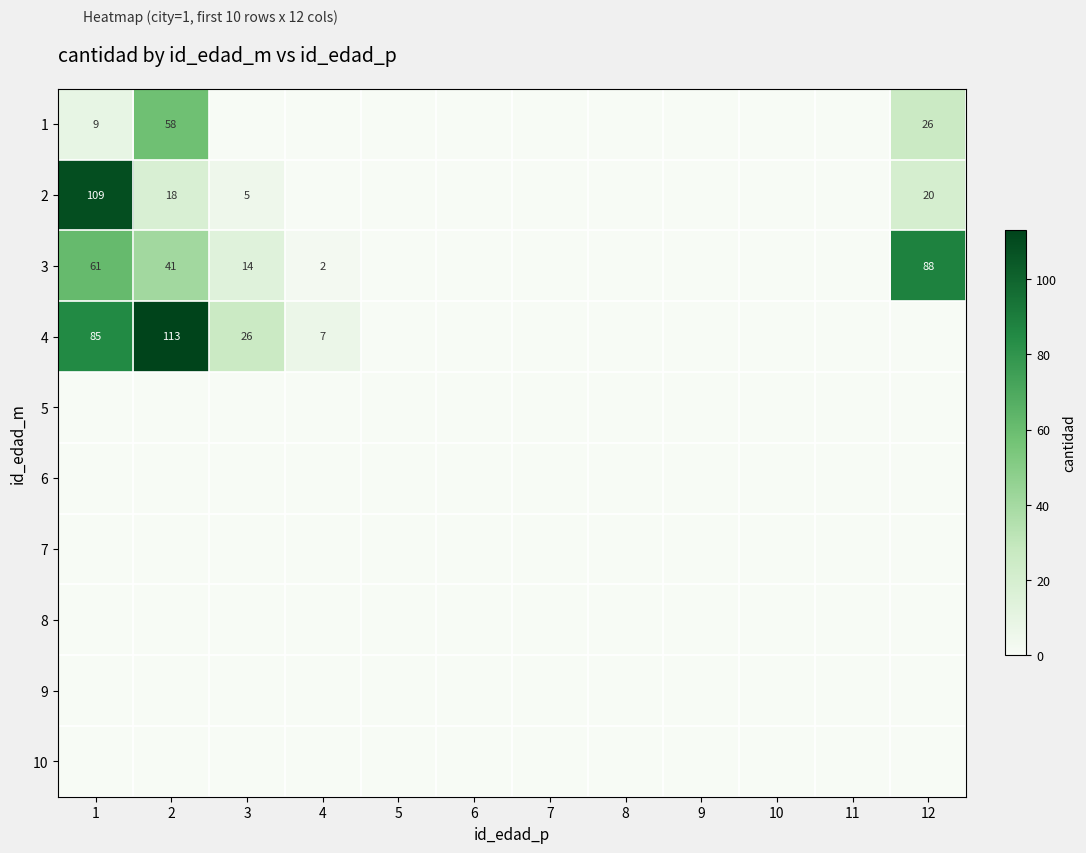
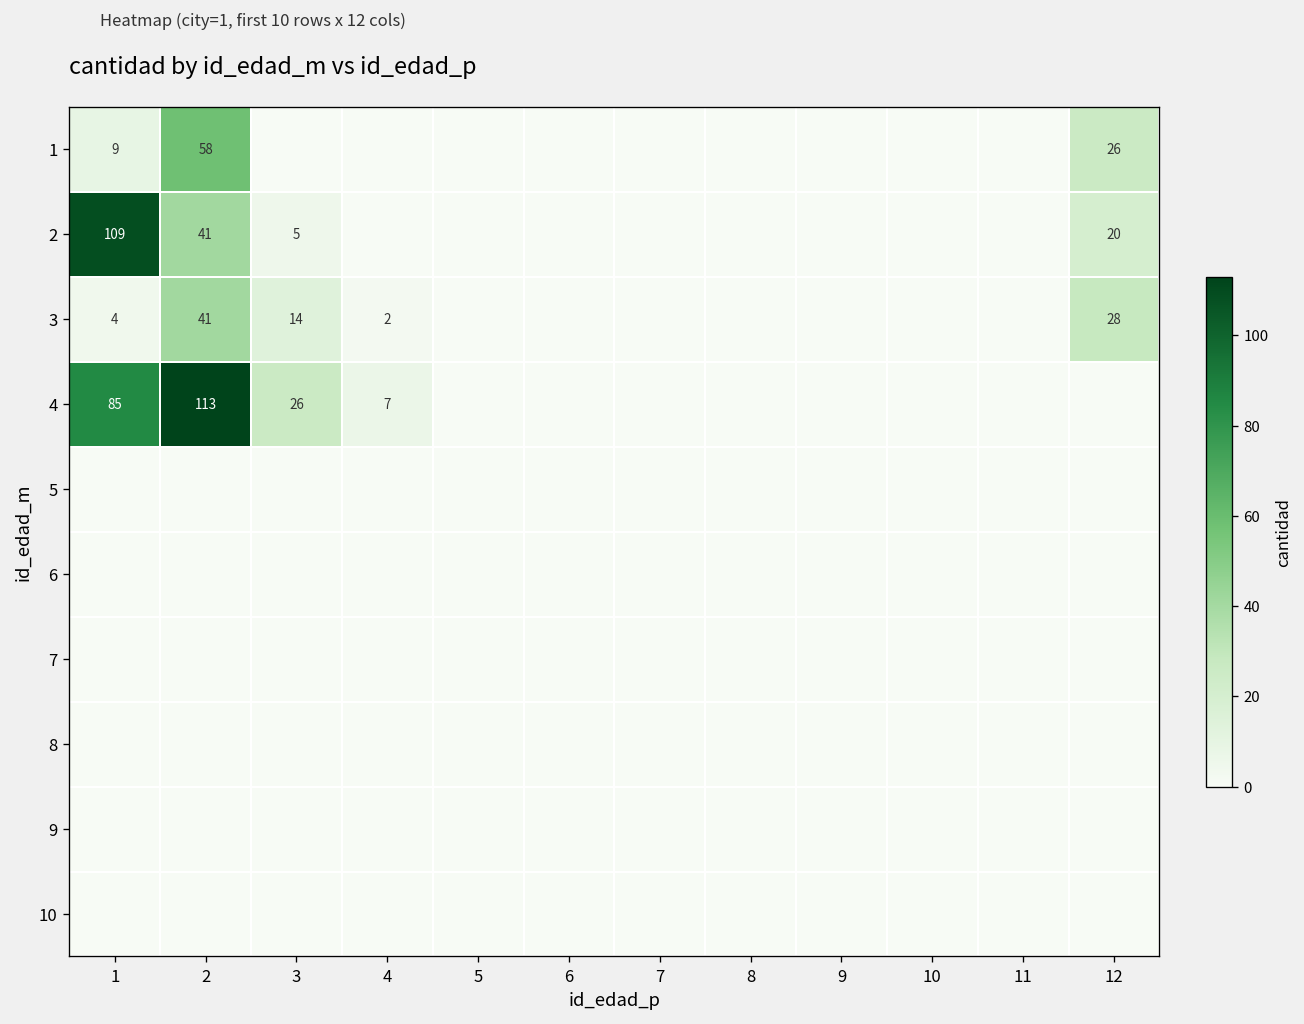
2, 2: 18 -> 41
3, 1: 61 -> 4
3, 12: 88 -> 28
